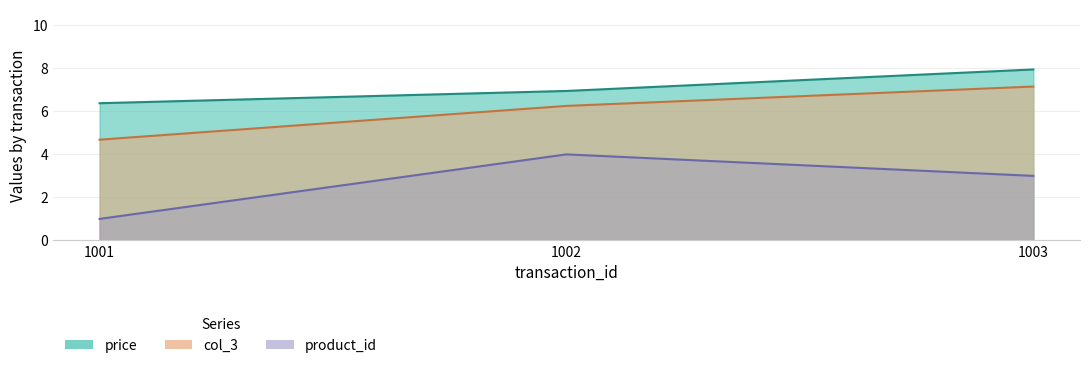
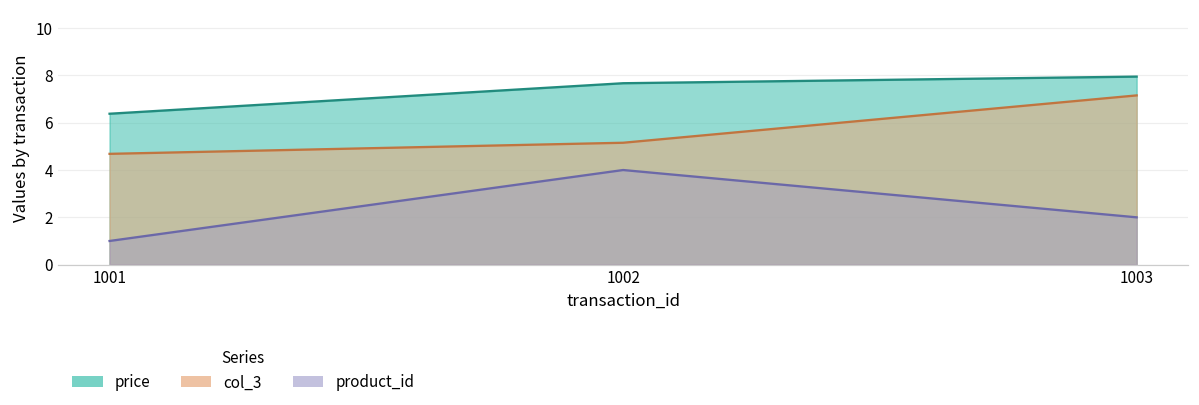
price, 1002: 7.0 -> 7.7
col_3, 1002: 6.3 -> 5.2
product_id, 1003: 3 -> 2
